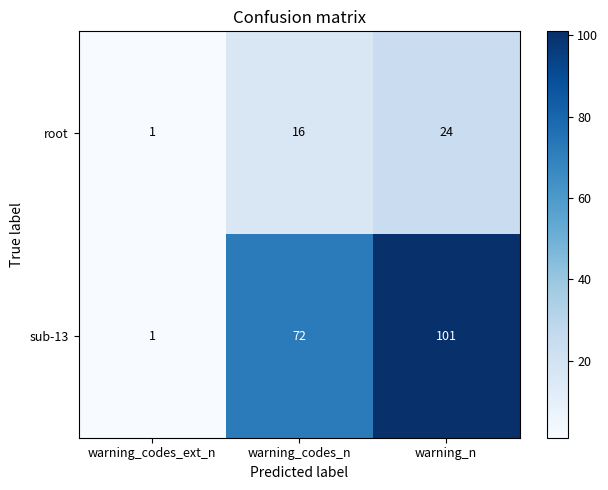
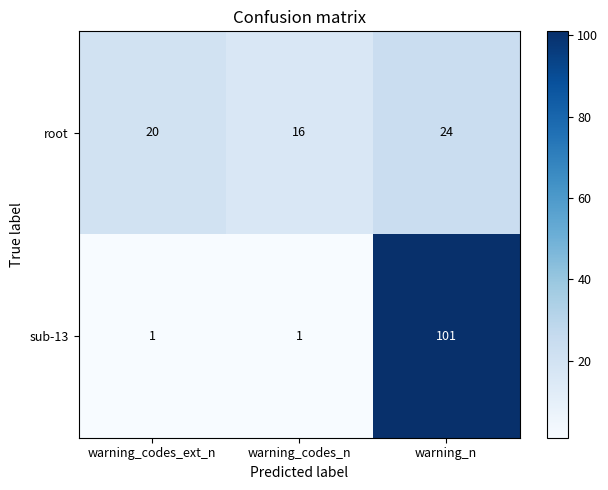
root, warning_codes_ext_n: 1 -> 20
sub-13, warning_codes_n: 72 -> 1
